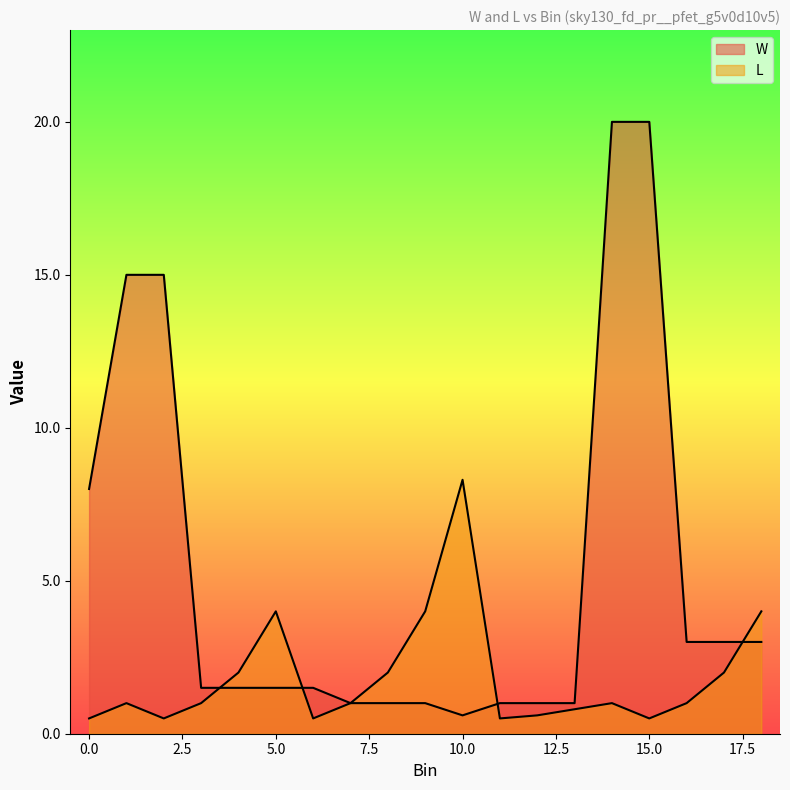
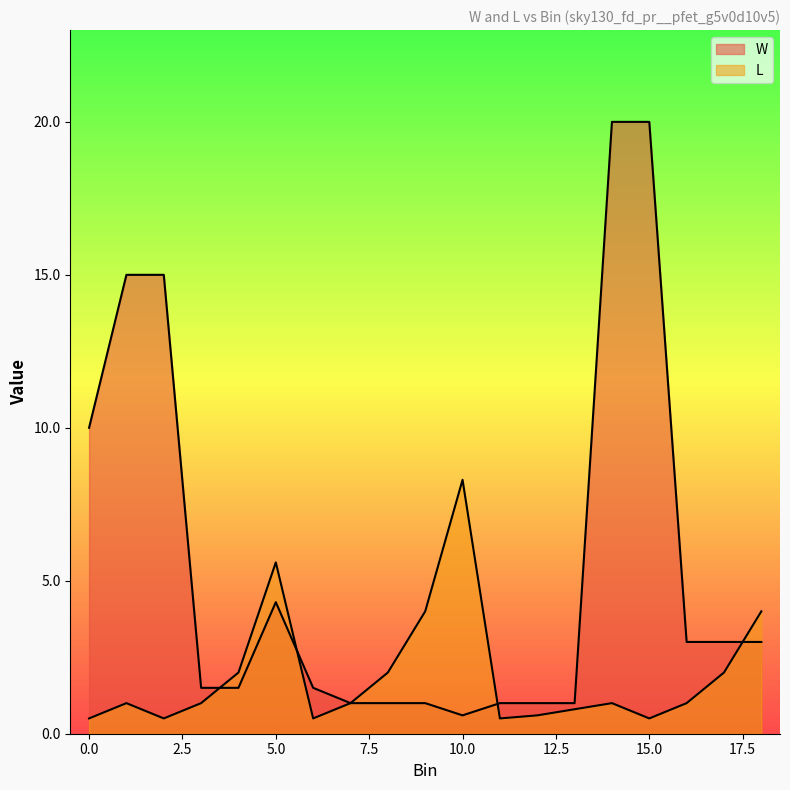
W, 0.0: 8 -> 10
W, 5.0: 1.5 -> 4.3
L, 5.0: 4.0 -> 5.6
